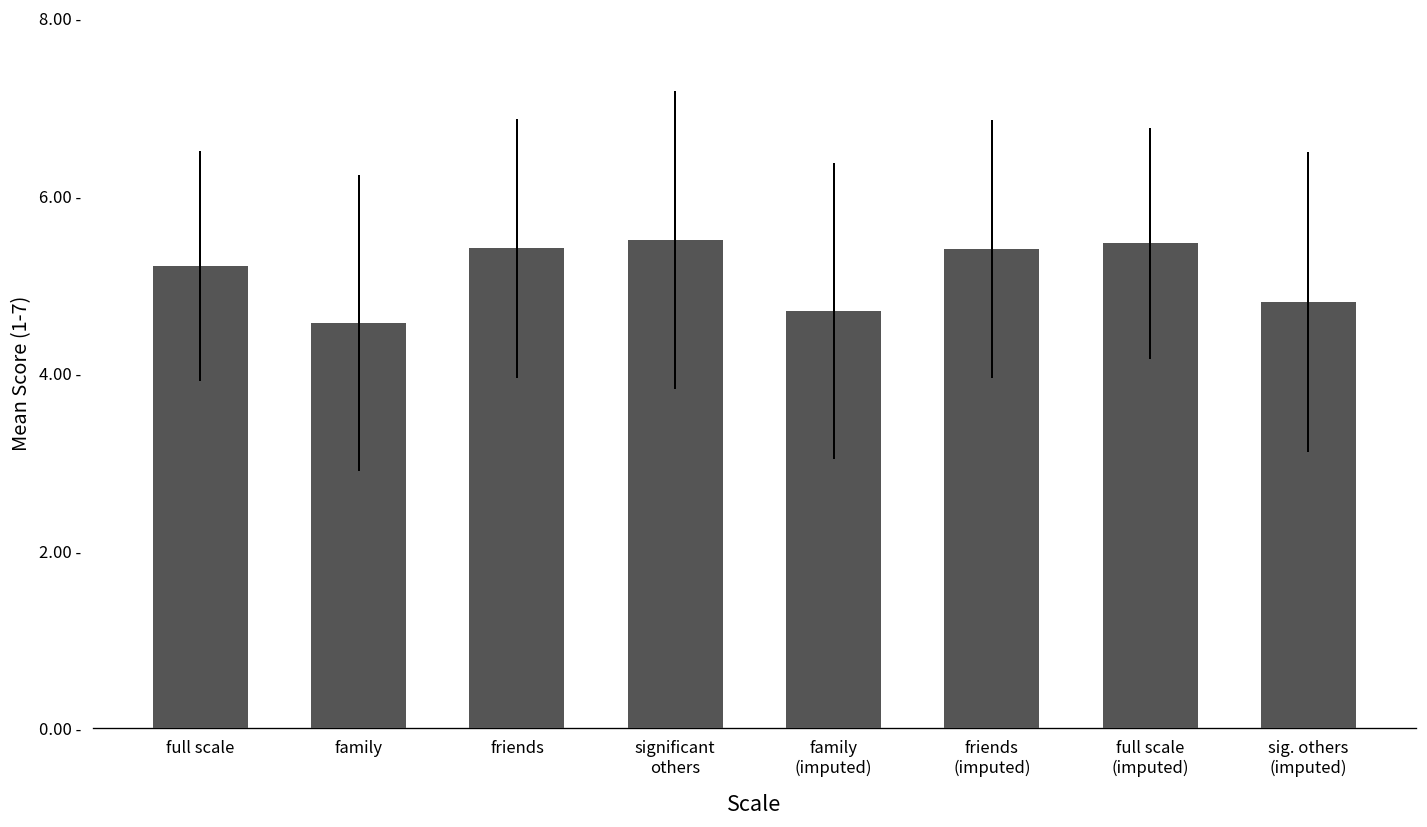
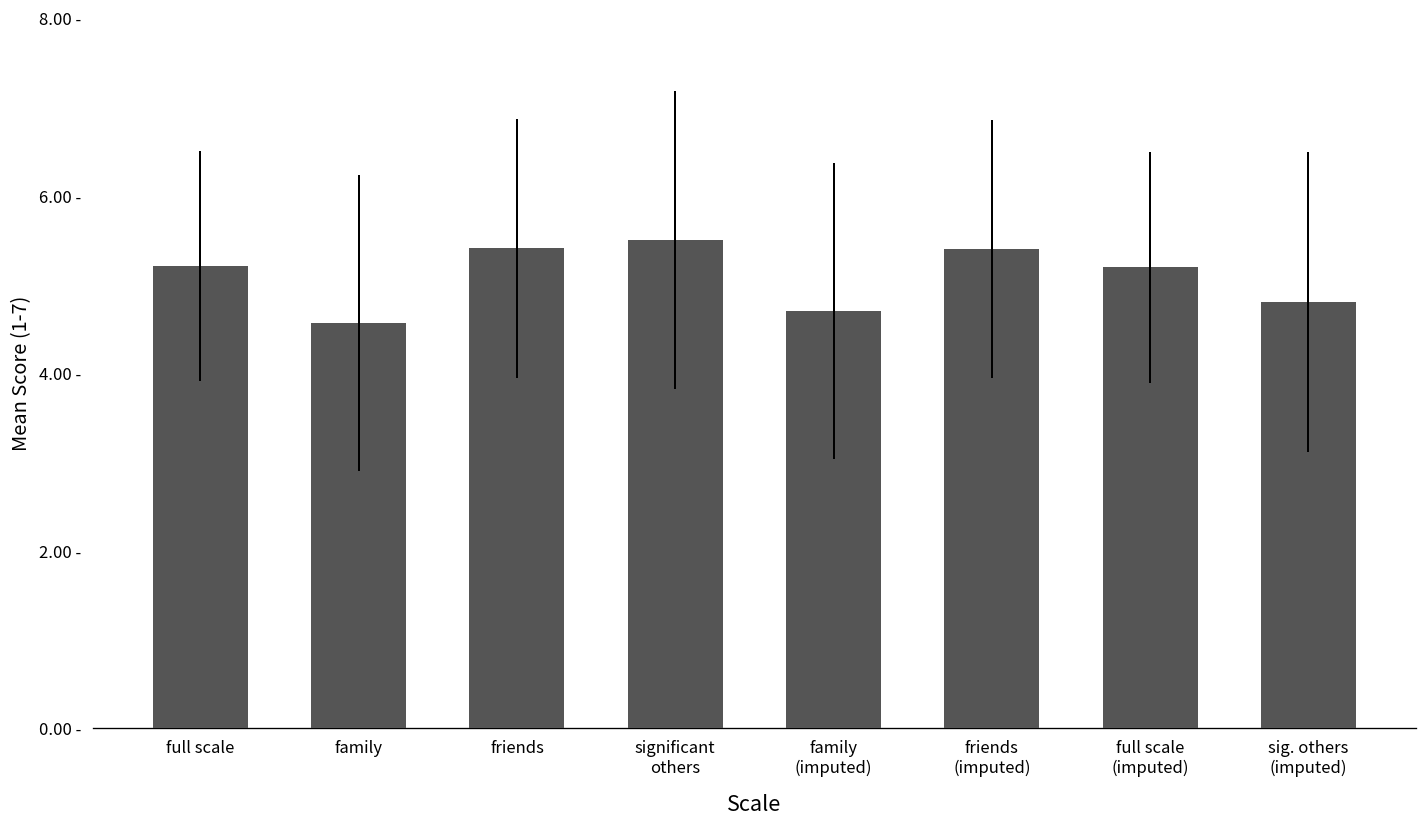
full scale (imputed): 5.5 - -> 5.2 -
